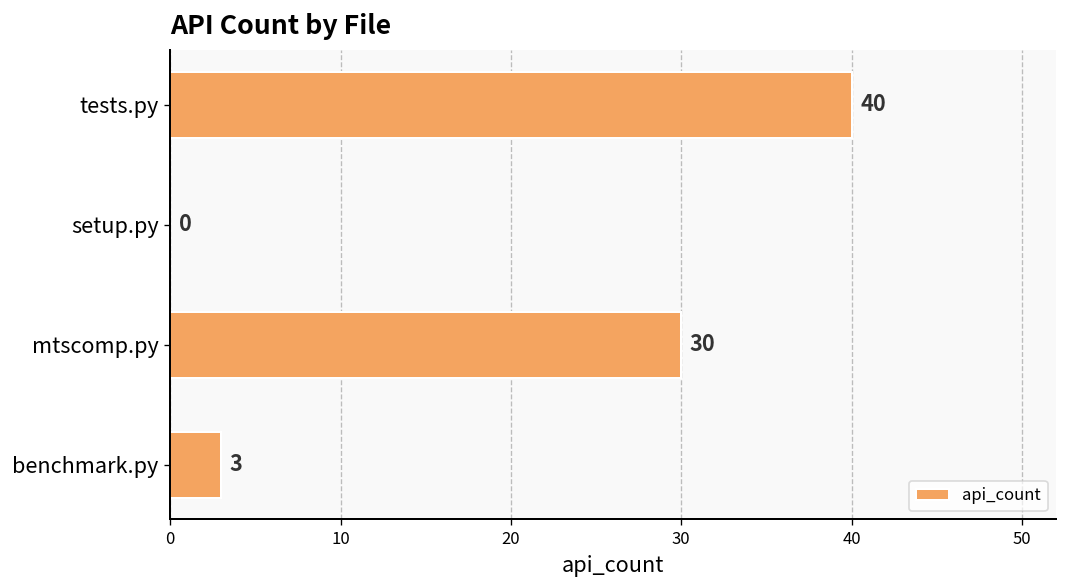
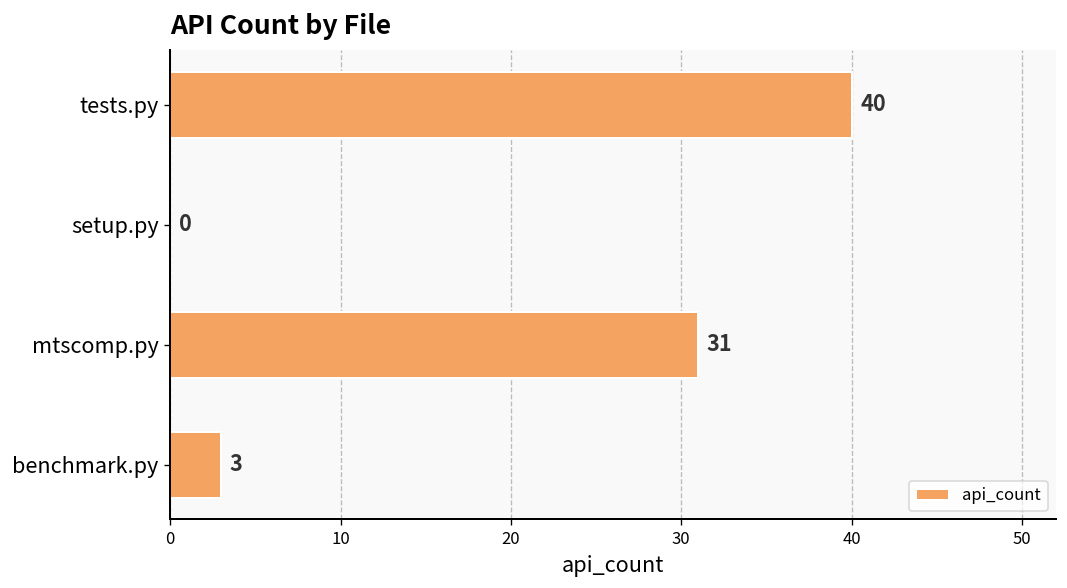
mtscomp.py: 30 -> 31
